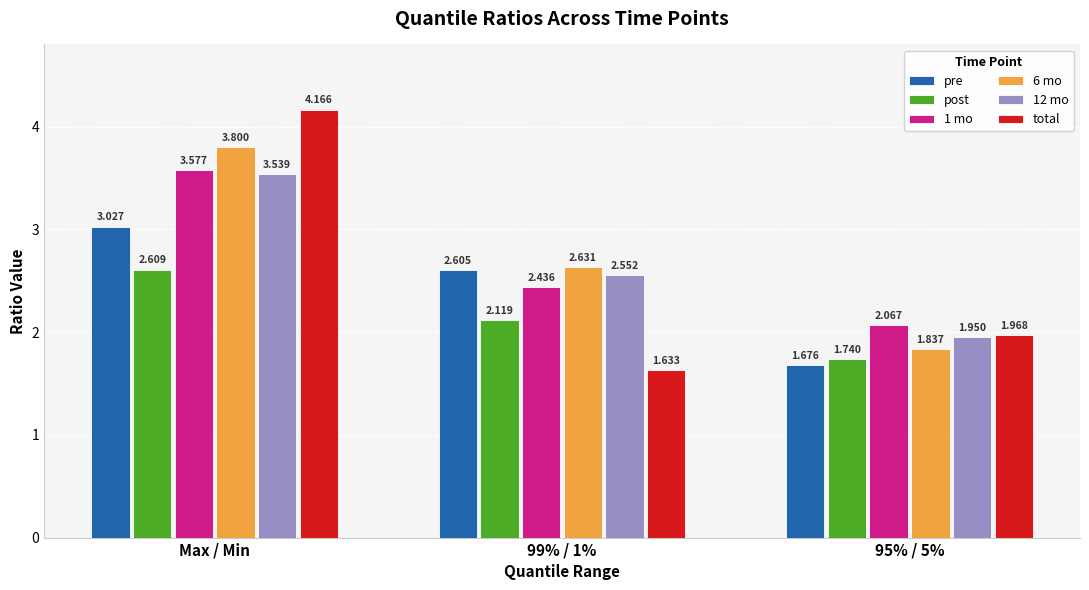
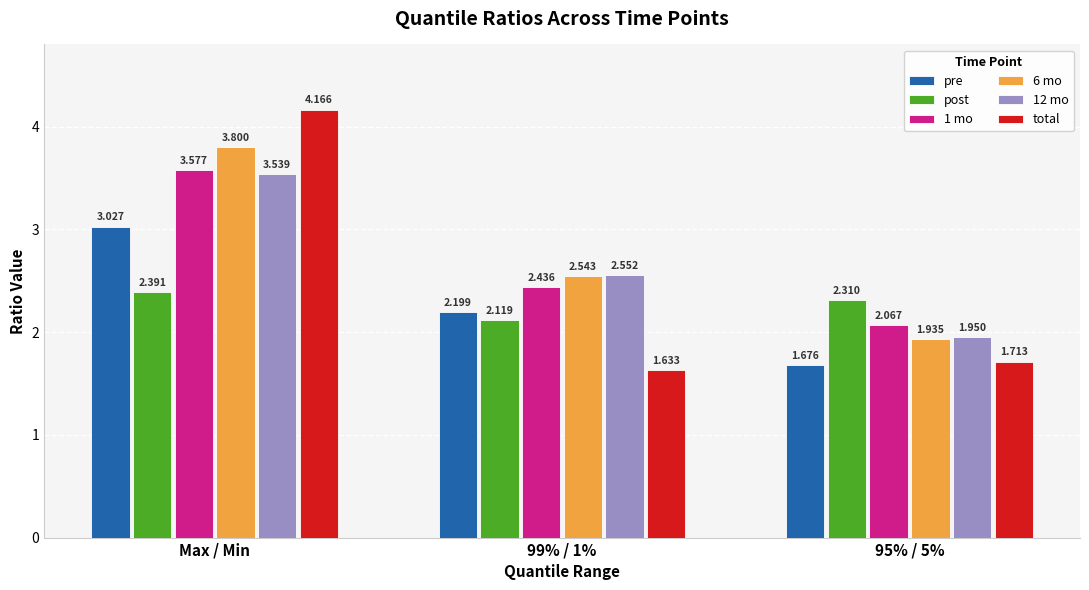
post, Max / Min: 2.609 -> 2.391
pre, 99% / 1%: 2.605 -> 2.199
6 mo, 99% / 1%: 2.631 -> 2.543
post, 95% / 5%: 1.740 -> 2.310
6 mo, 95% / 5%: 1.837 -> 1.935
total, 95% / 5%: 1.968 -> 1.713
